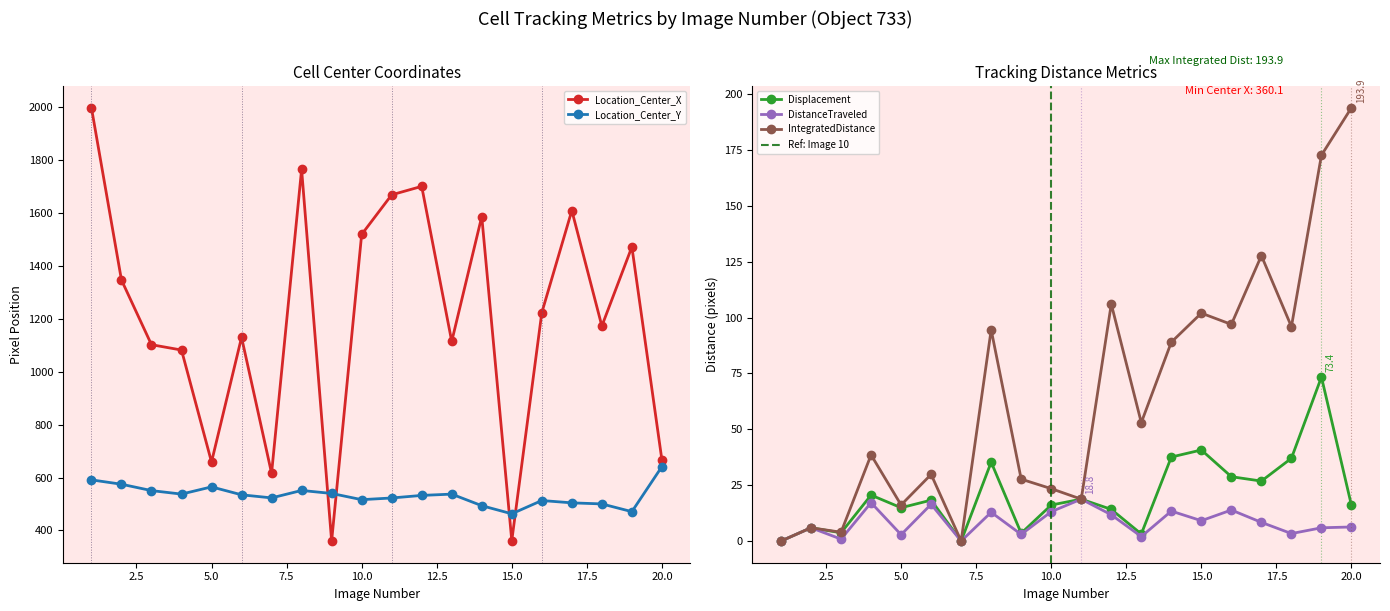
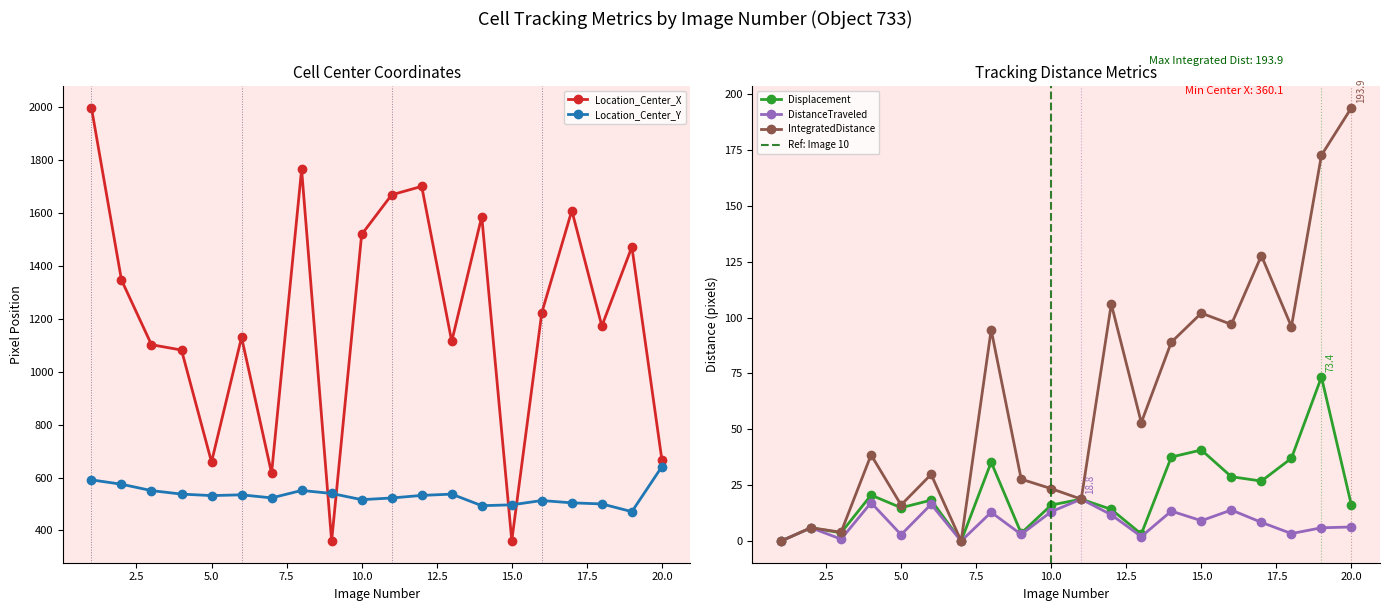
Cell Center Coordinates, Location_Center_Y, 5.0: 560 -> 530
Cell Center Coordinates, Location_Center_Y, 15.0: 460 -> 500
